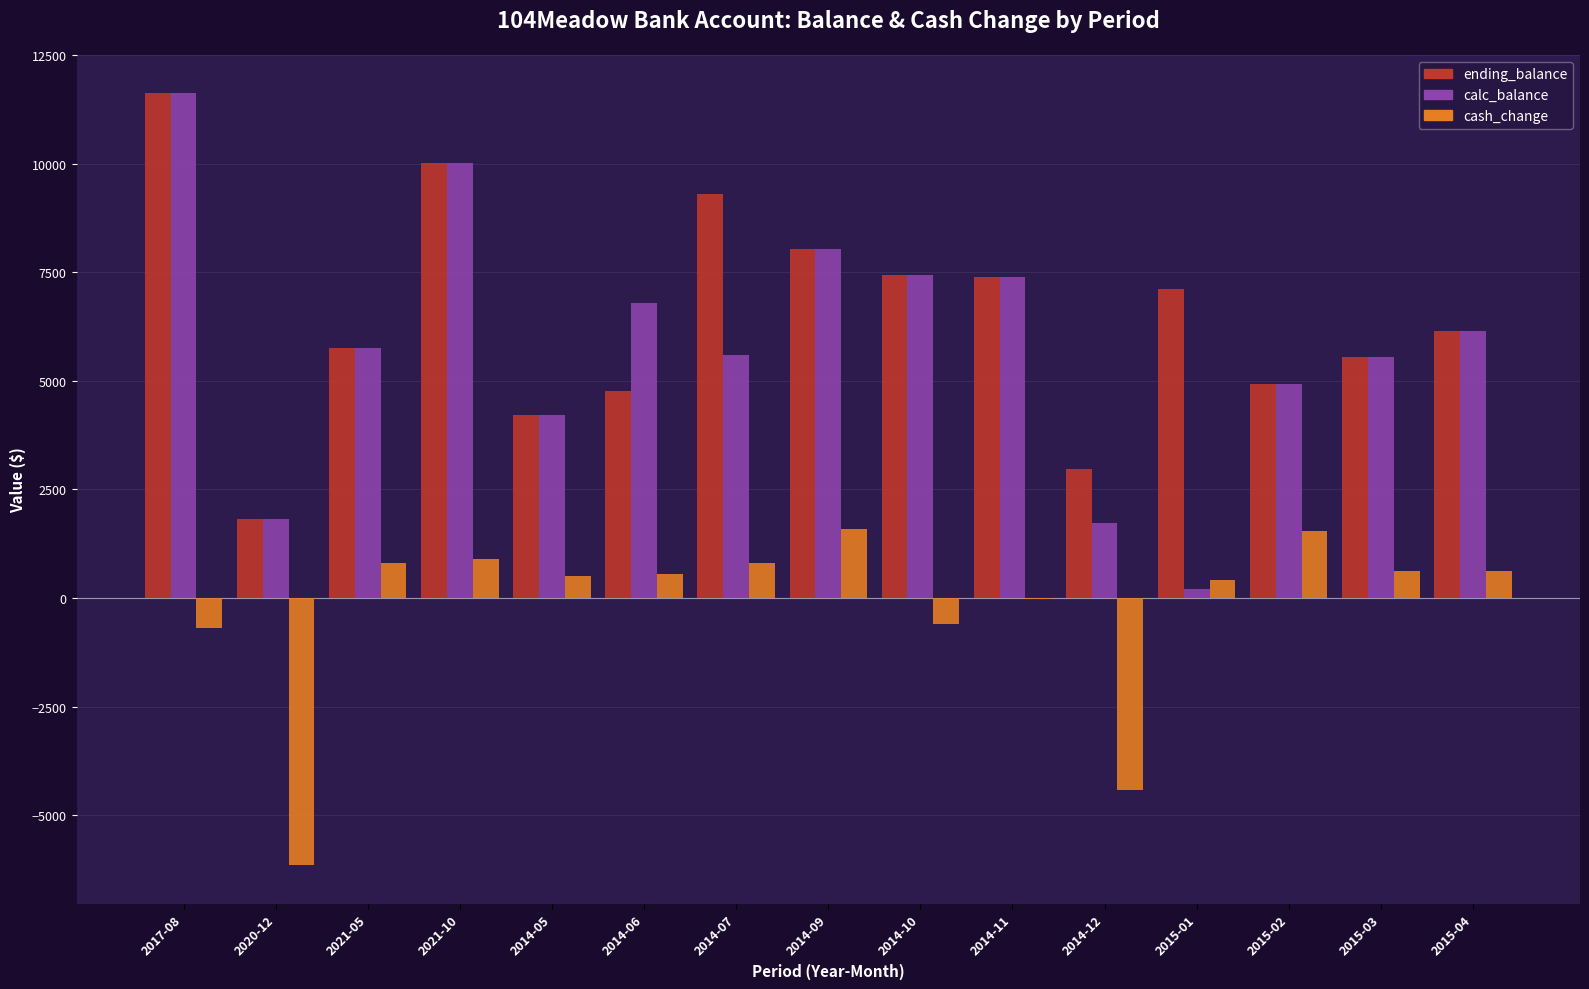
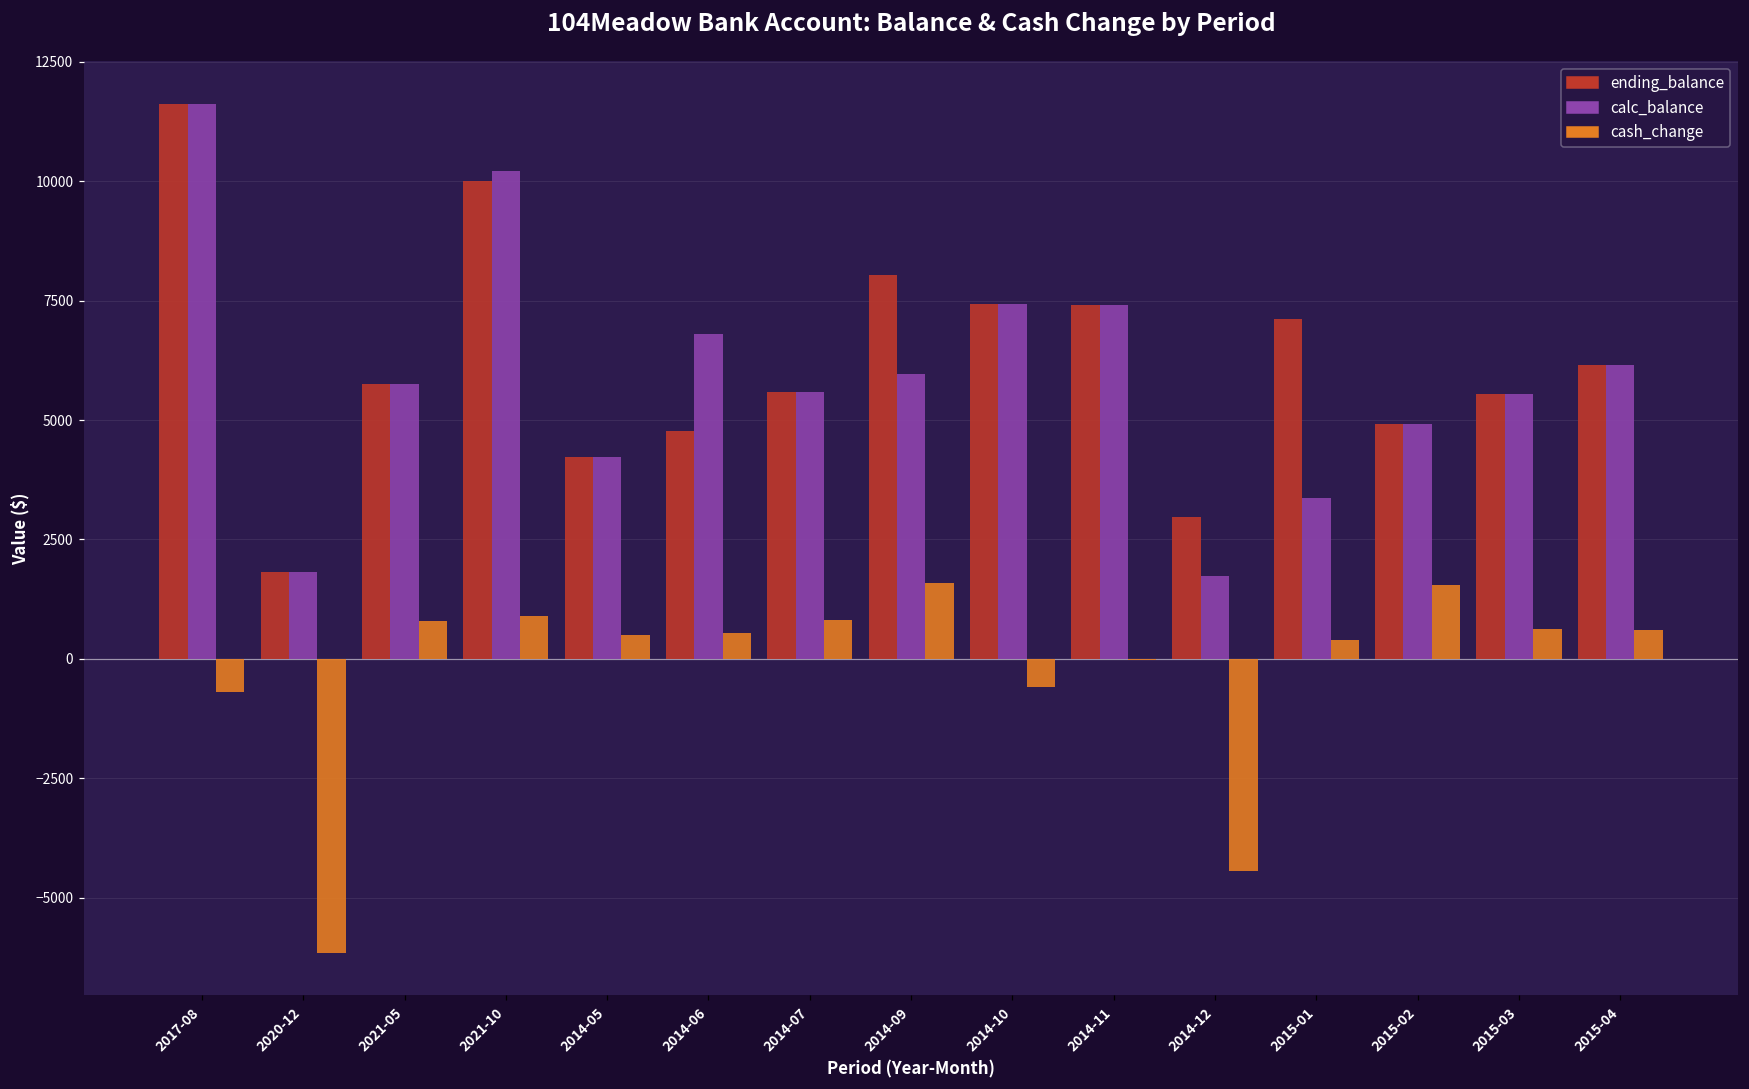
calc_balance, 2021-10: 10000 -> 10200
ending_balance, 2014-07: 9300 -> 5600
calc_balance, 2014-09: 8000 -> 6000
calc_balance, 2015-01: 200 -> 3400
